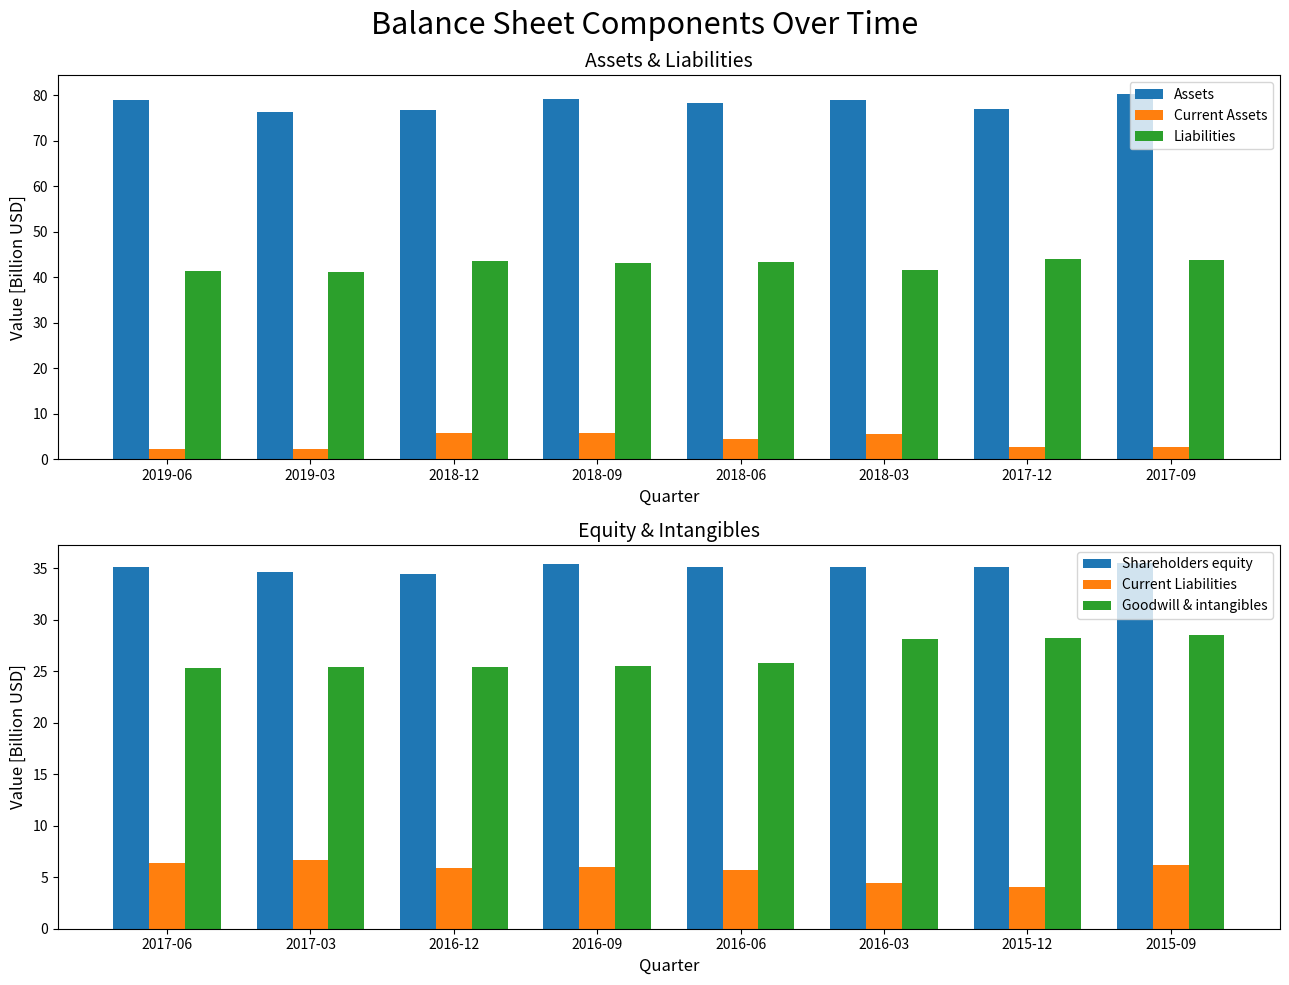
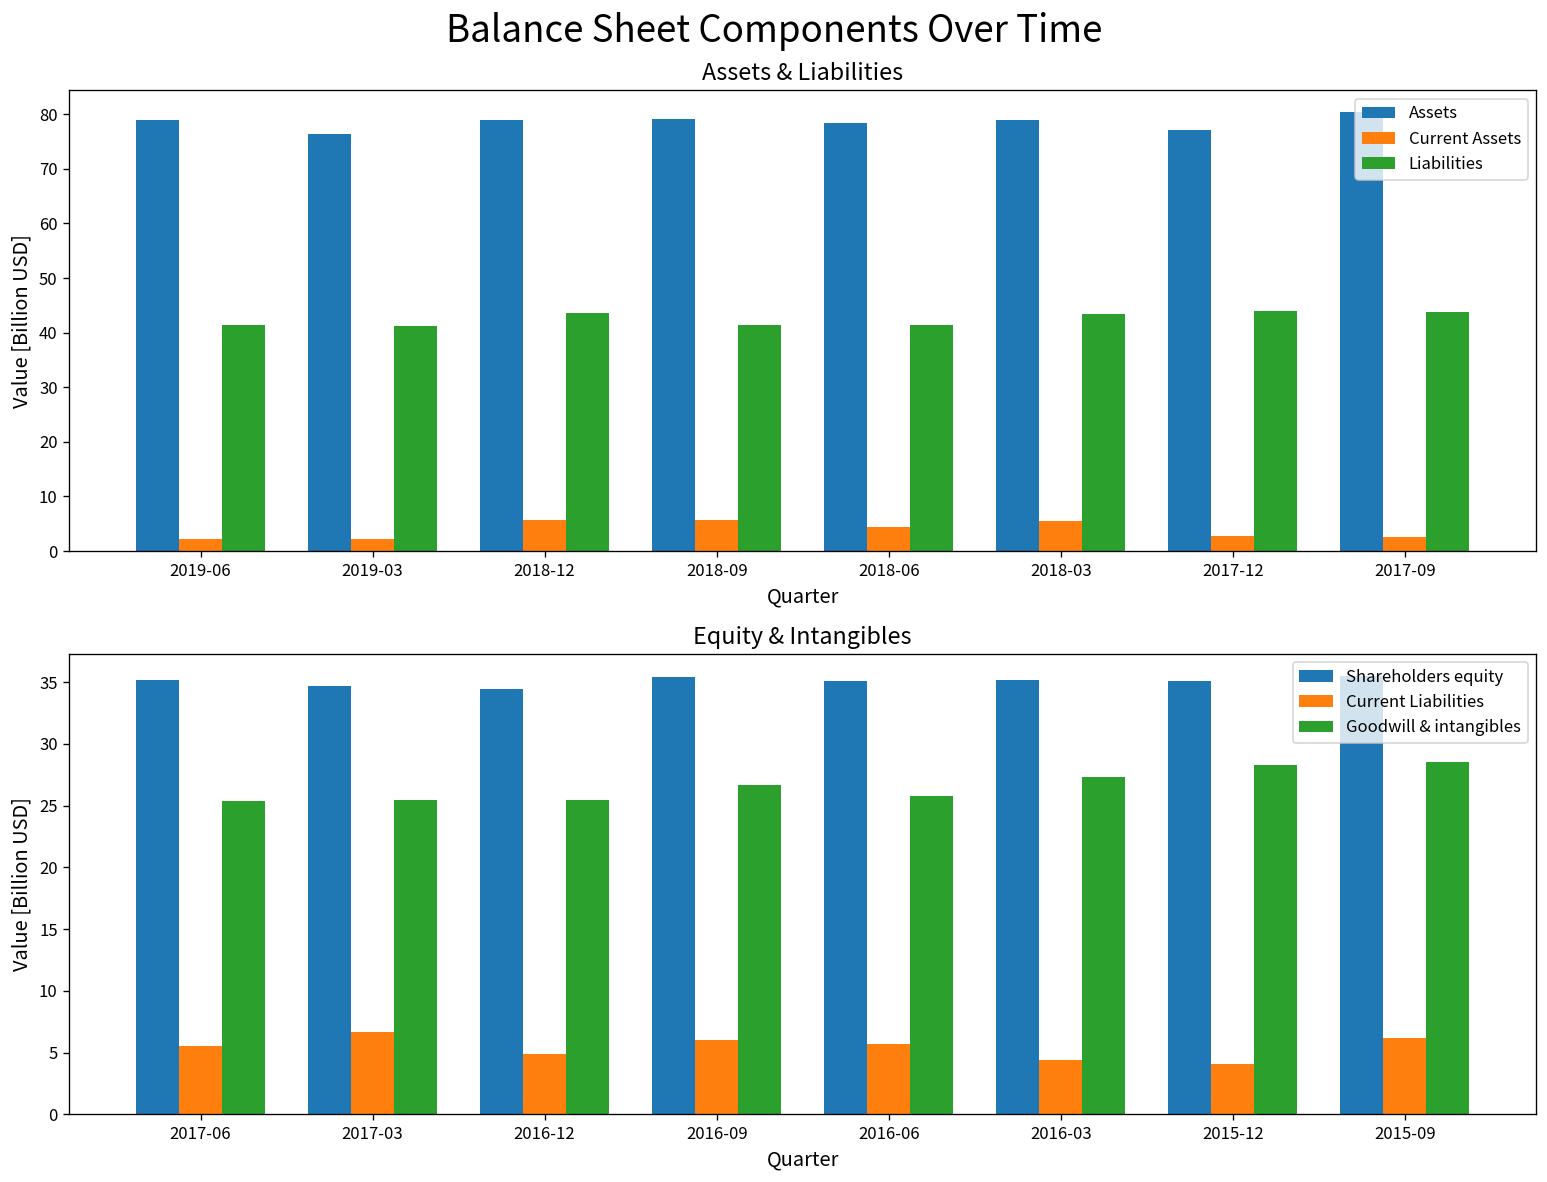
Assets & Liabilities, Assets, 2018-12: 77 -> 79
Assets & Liabilities, Liabilities, 2018-09: 43 -> 41
Assets & Liabilities, Liabilities, 2018-06: 43 -> 41
Assets & Liabilities, Liabilities, 2018-03: 42 -> 43
Equity & Intangibles, Current Liabilities, 2017-06: 6.4 -> 5.6
Equity & Intangibles, Current Liabilities, 2016-12: 5.9 -> 4.9
Equity & Intangibles, Goodwill & intangibles, 2016-09: 25.5 -> 26.6
Equity & Intangibles, Goodwill & intangibles, 2016-03: 28.1 -> 27.3
